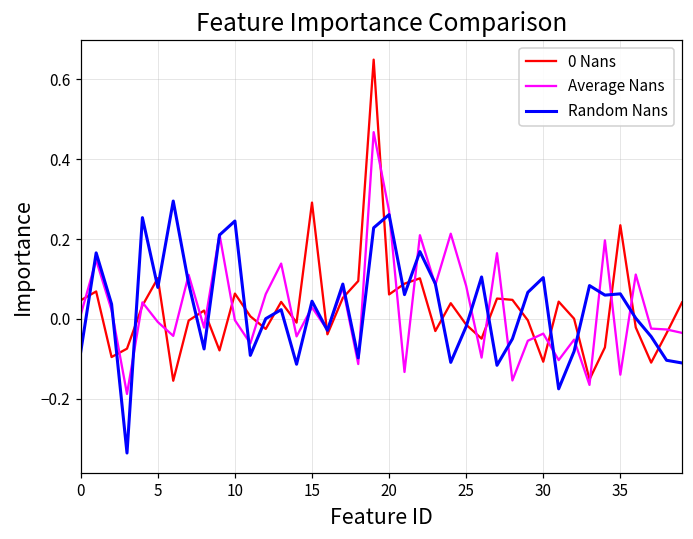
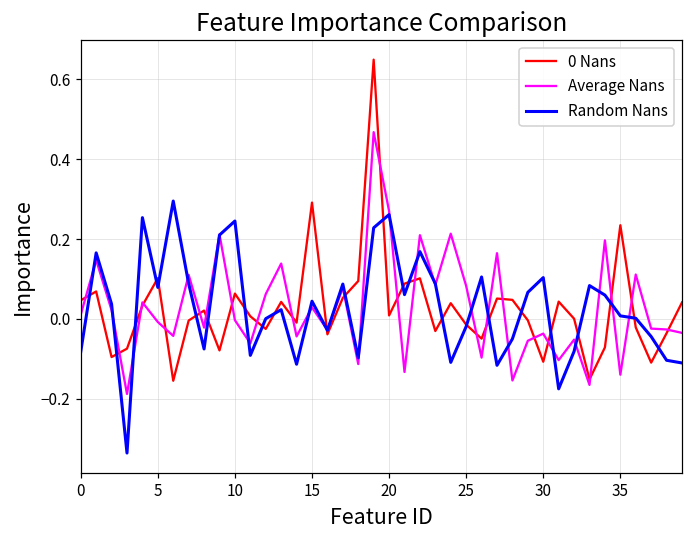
0 Nans, 20: 0.06 -> 0.01
Random Nans, 35: 0.06 -> 0.01
